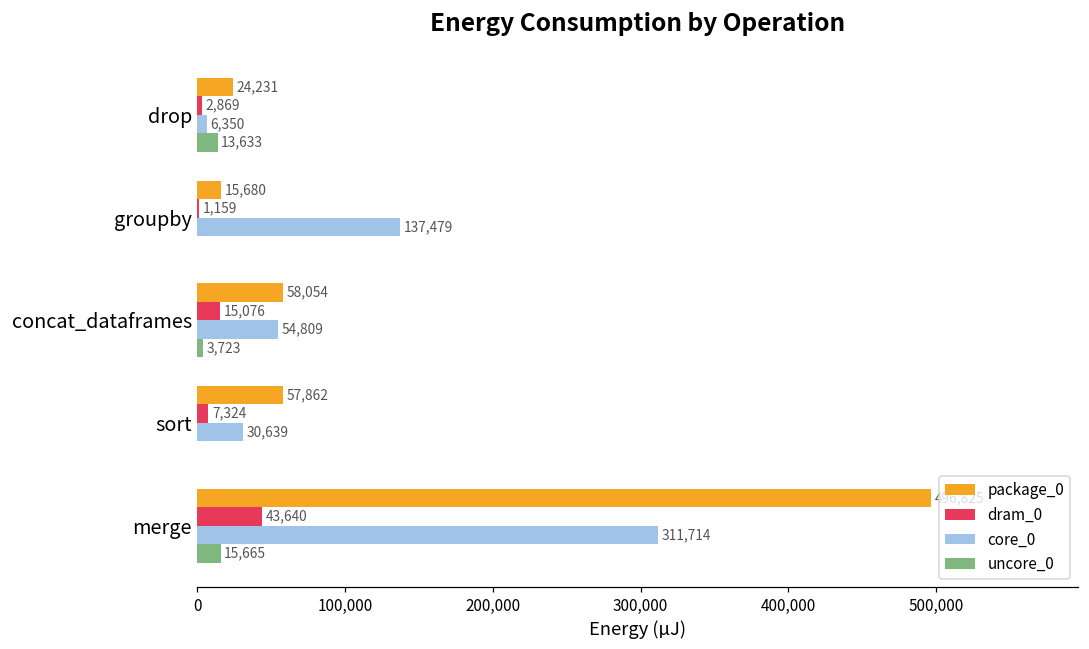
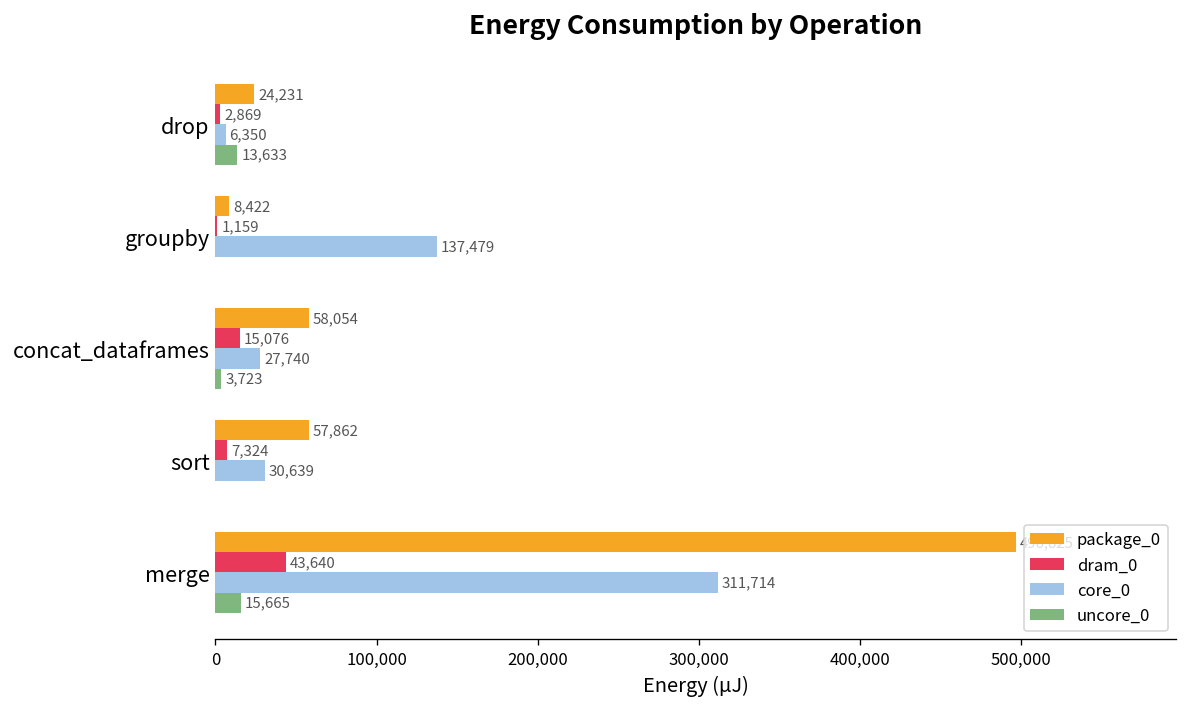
package_0, groupby: 15,680 -> 8,422
core_0, concat_dataframes: 54,809 -> 27,740
